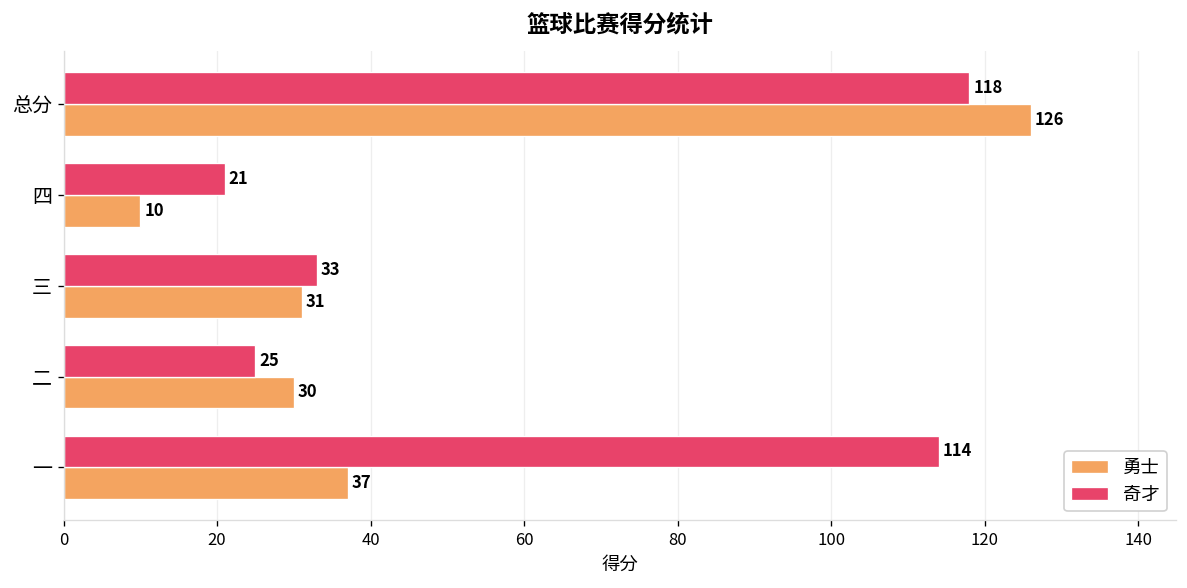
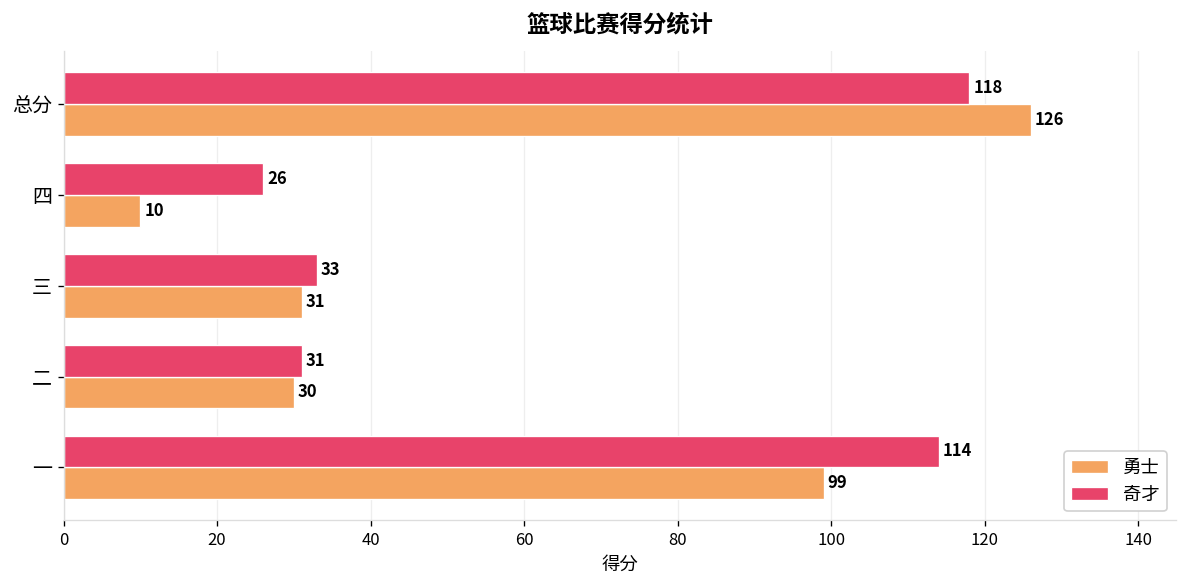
奇才, 四: 21 -> 26
奇才, 二: 25 -> 31
勇士, 一: 37 -> 99
